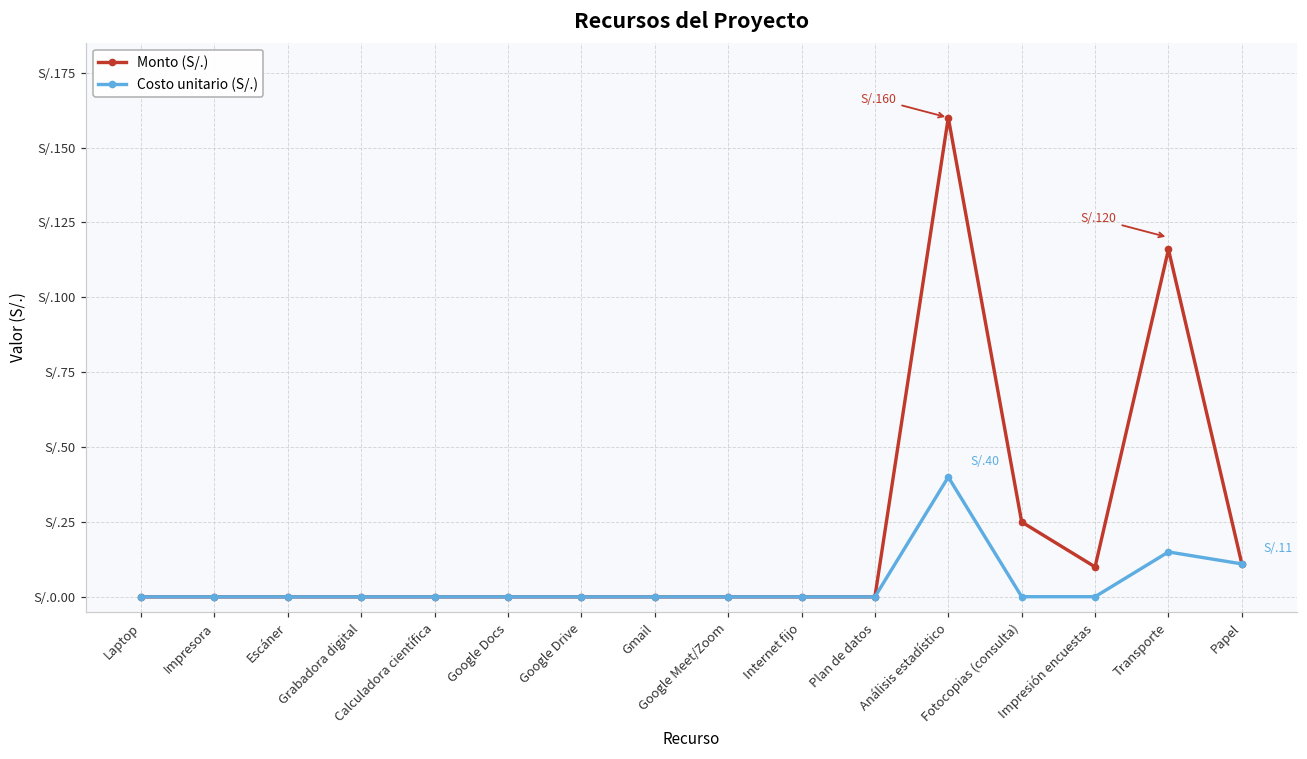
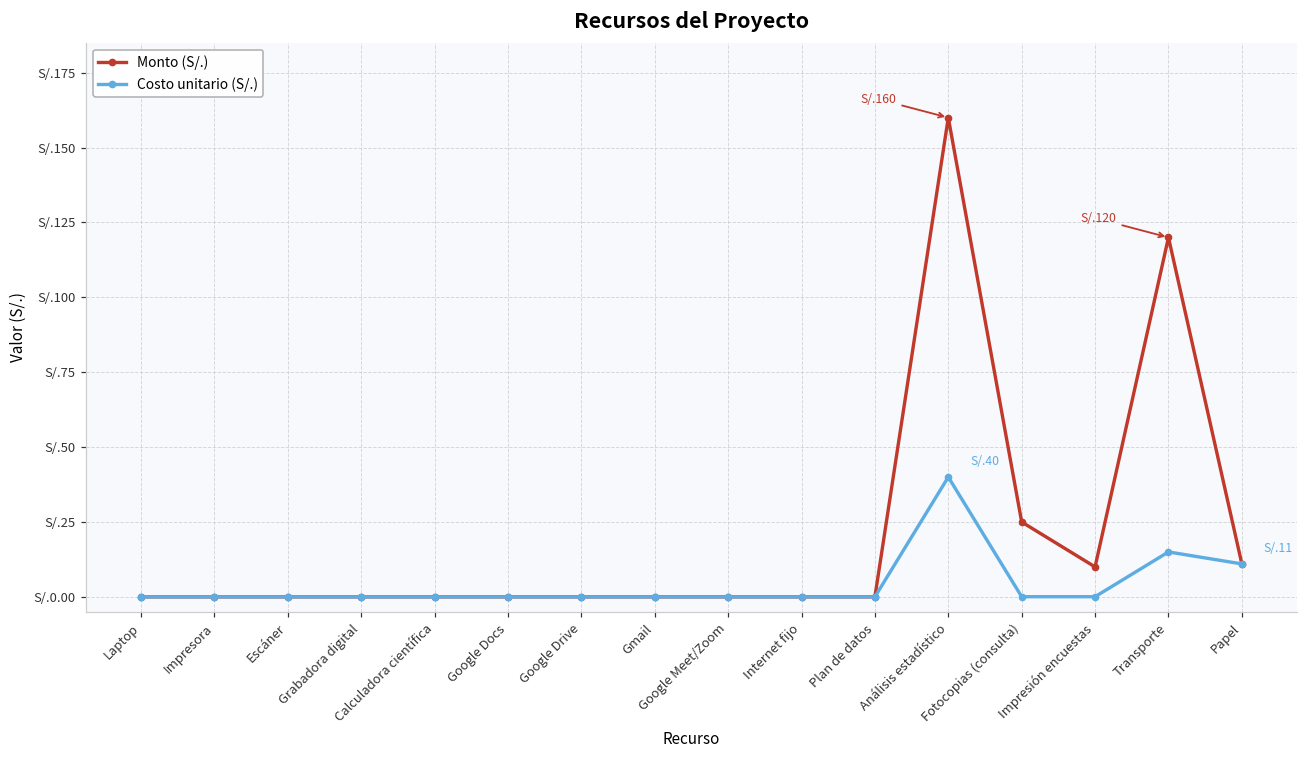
Monto (S/.), Transporte: S/.116 -> S/.120
